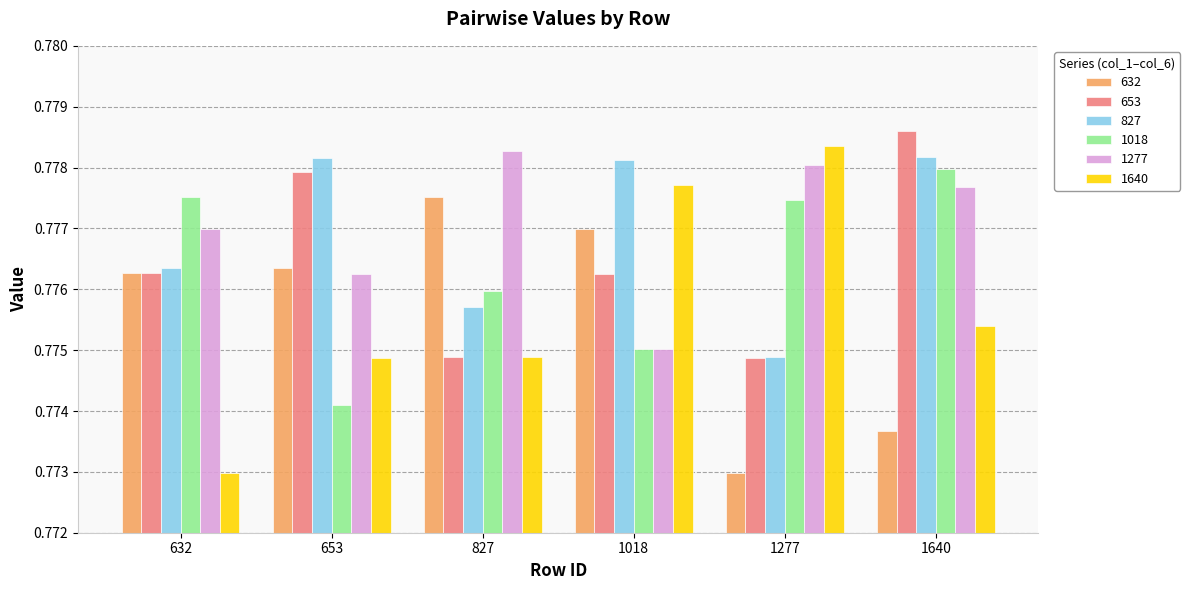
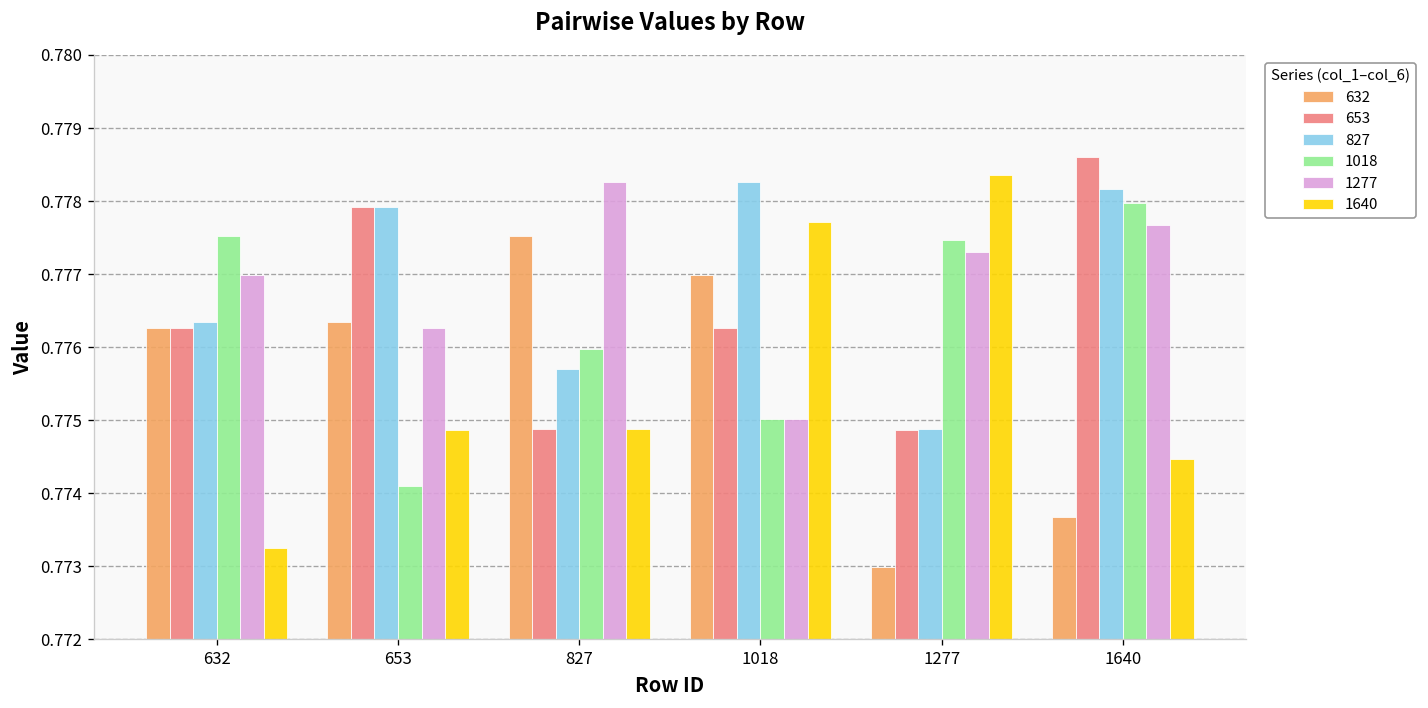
1640, 632: 0.7730 -> 0.7733
827, 653: 0.7782 -> 0.7779
827, 1018: 0.7781 -> 0.7783
1277, 1277: 0.7780 -> 0.7773
1640, 1640: 0.7754 -> 0.7745
